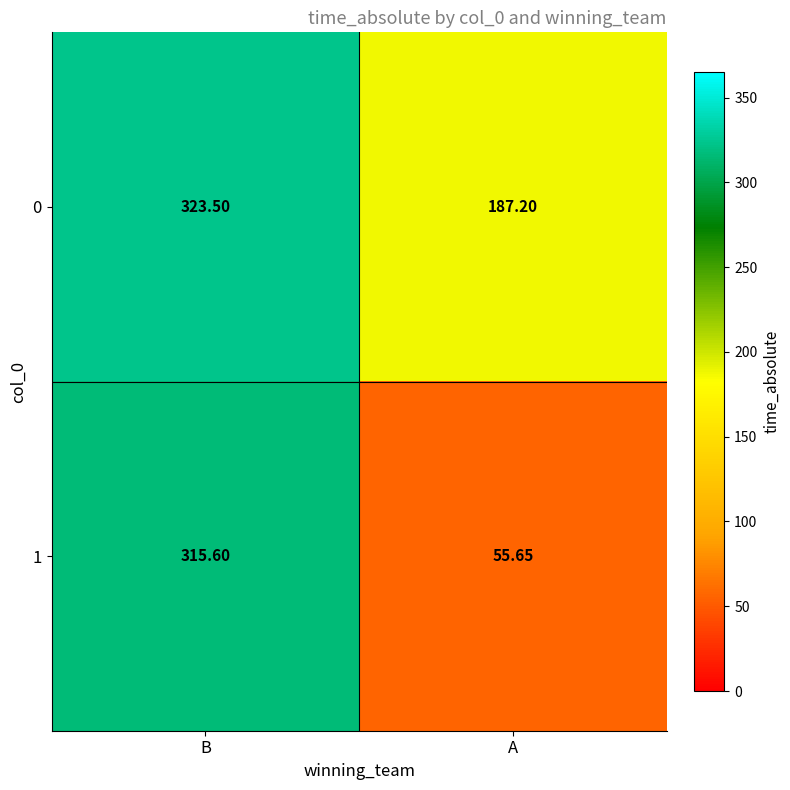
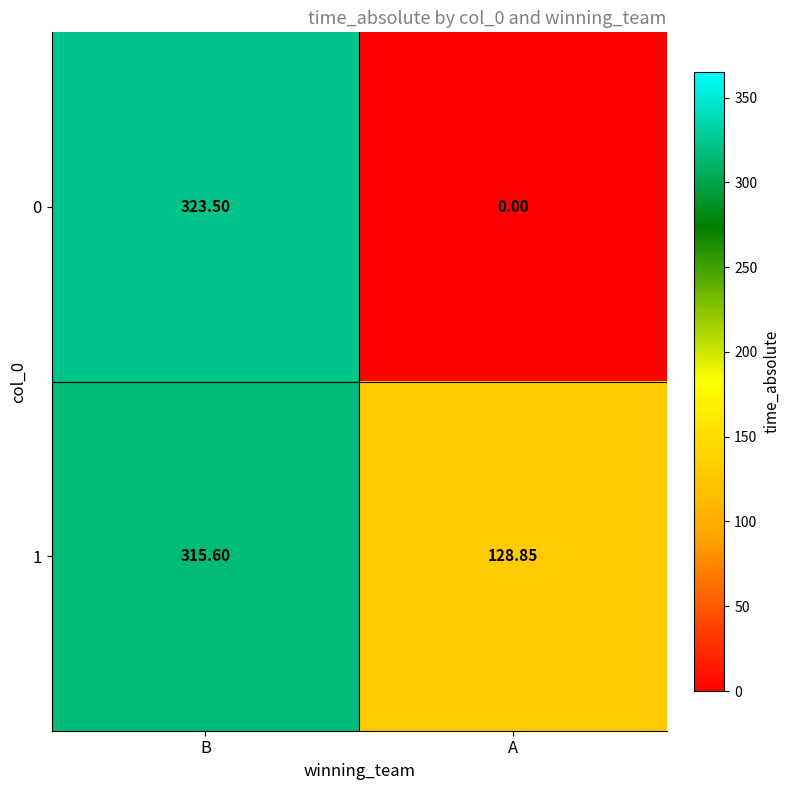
0, A: 187.20 -> 0.00
1, A: 55.65 -> 128.85
